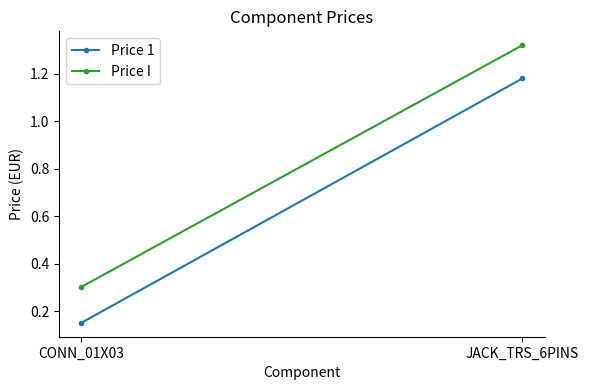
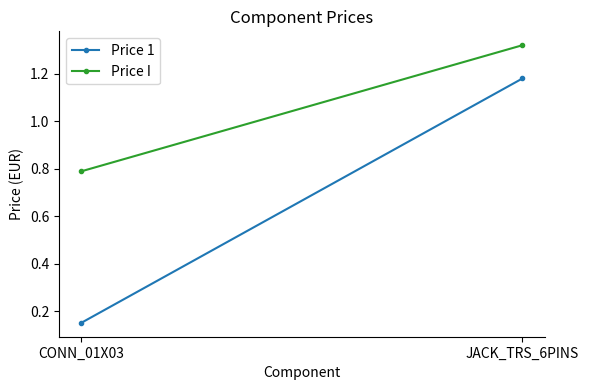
Price I, CONN_01X03: 0.30 -> 0.79
